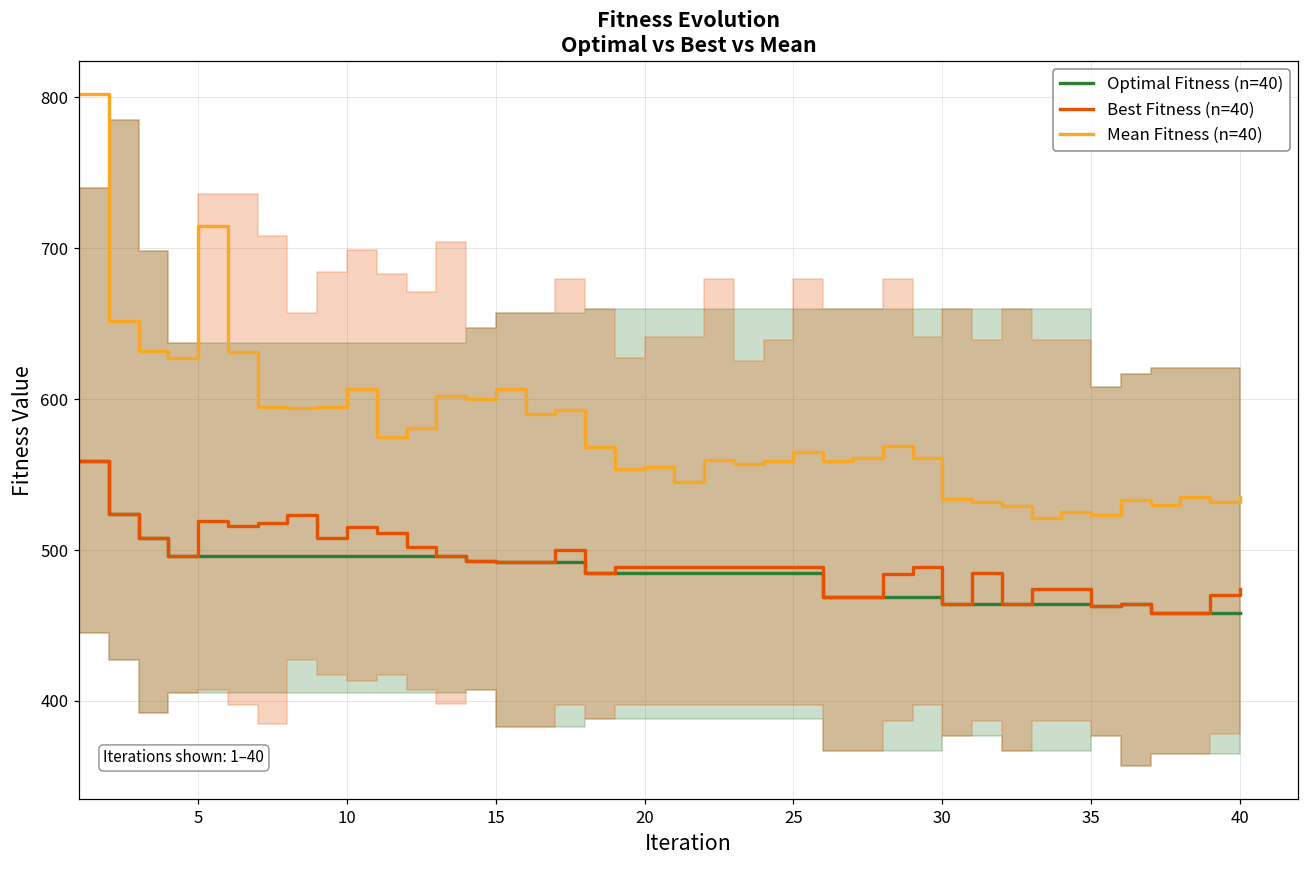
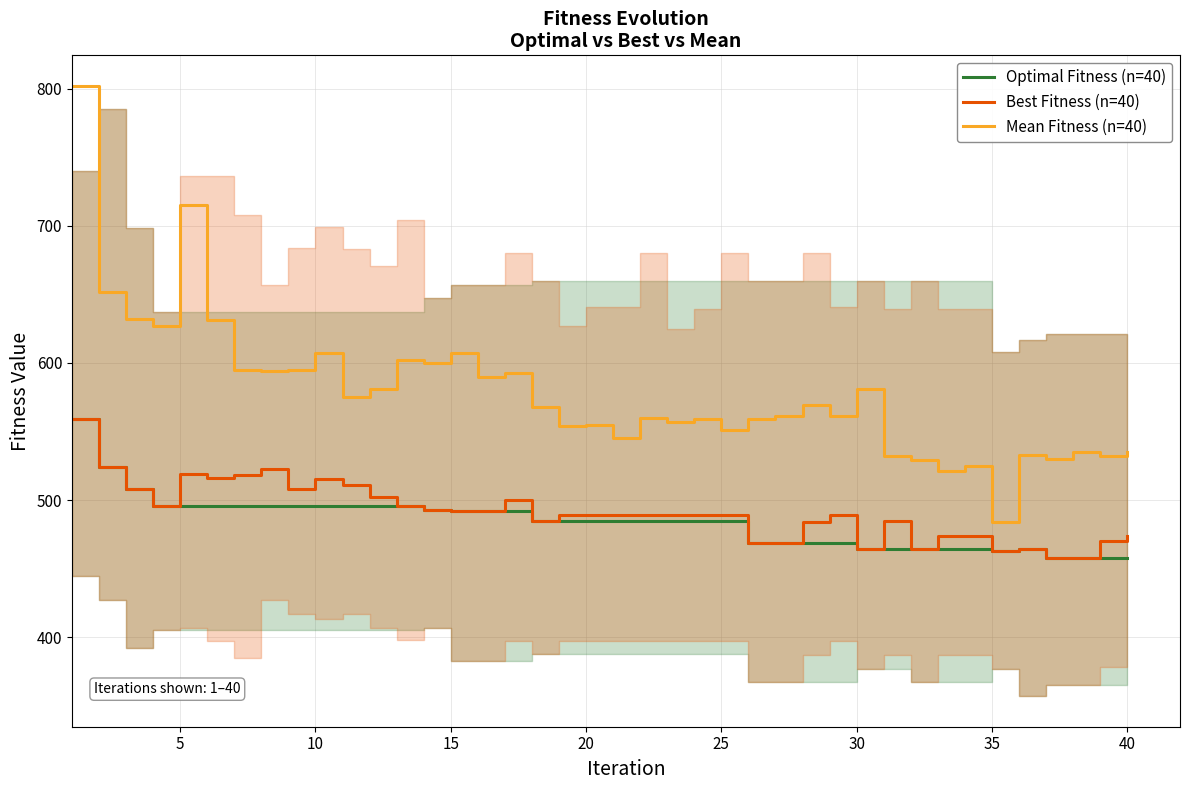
Mean Fitness (n=40), 25: 565 -> 551
Mean Fitness (n=40), 30: 534 -> 581
Mean Fitness (n=40), 35: 523 -> 484
